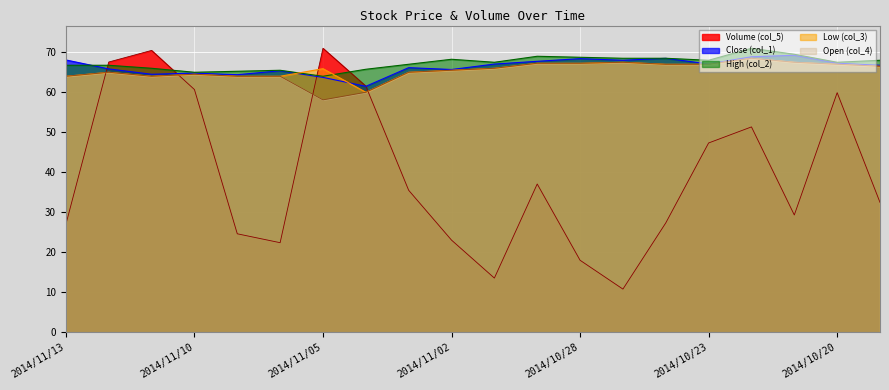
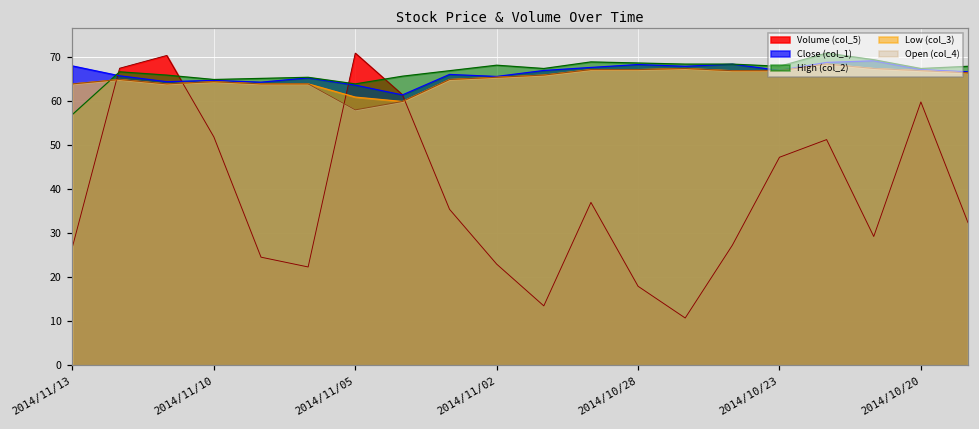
High (col_2), 2014/11/13: 67 -> 57
Volume (col_5), 2014/11/10: 61 -> 52
Low (col_3), 2014/11/05: 66 -> 61
